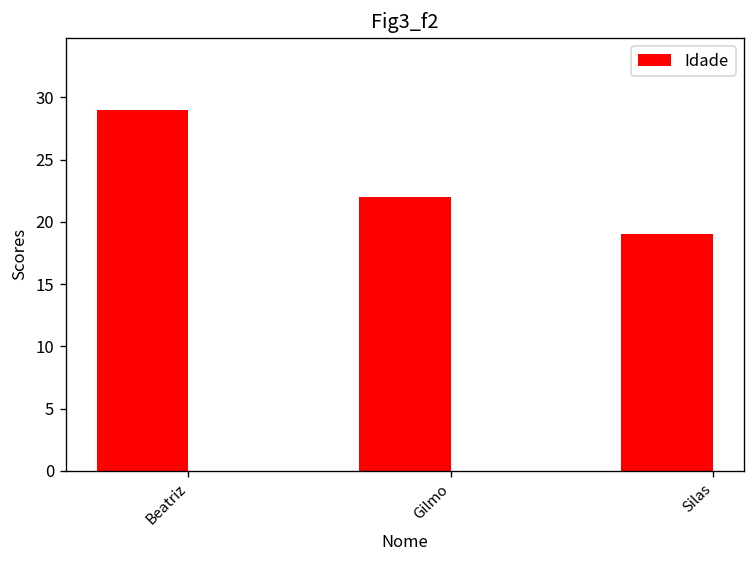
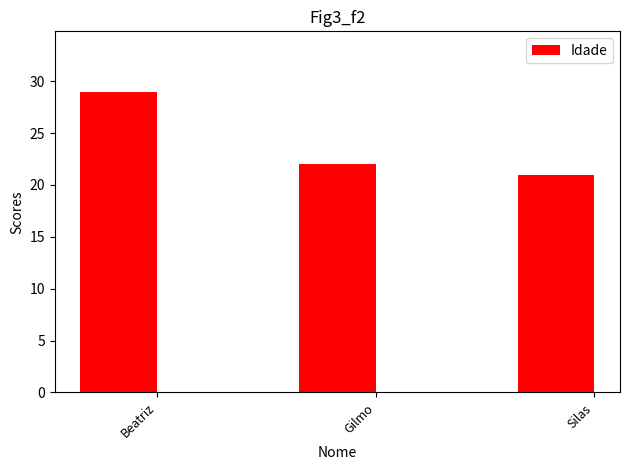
Silas: 19 -> 21
